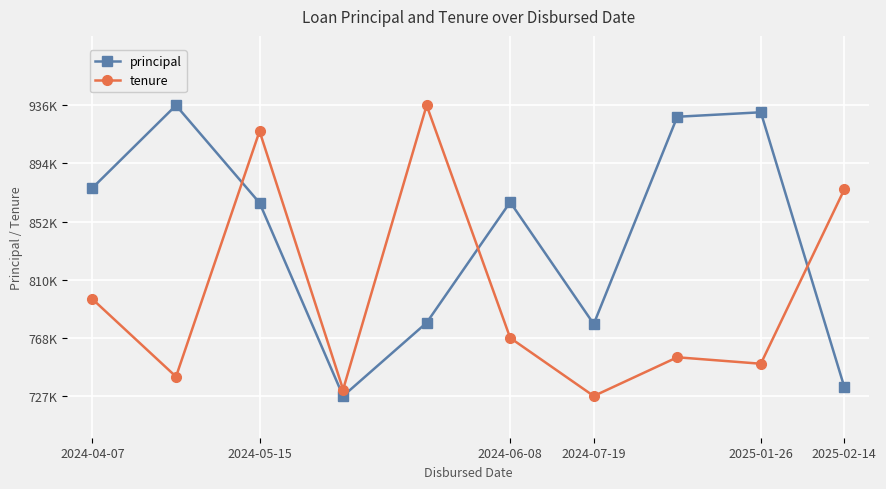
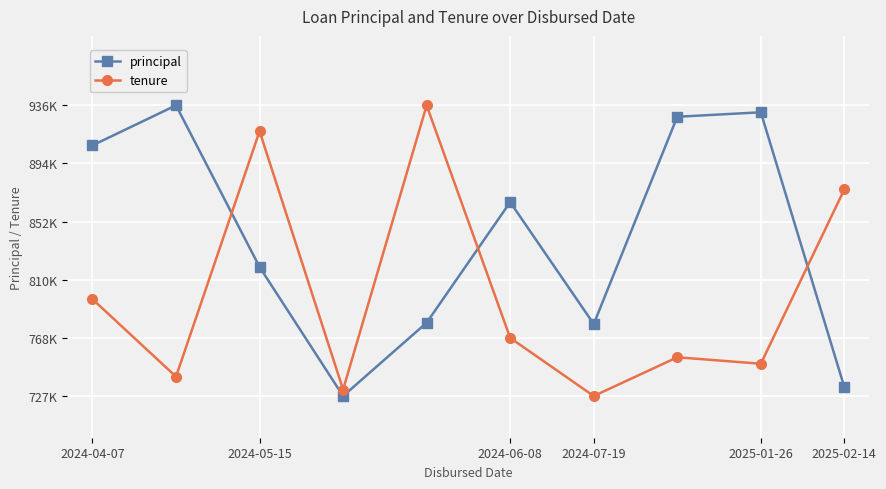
principal, 2024-04-07: 877000 -> 907000
principal, 2024-05-15: 866000 -> 820000
